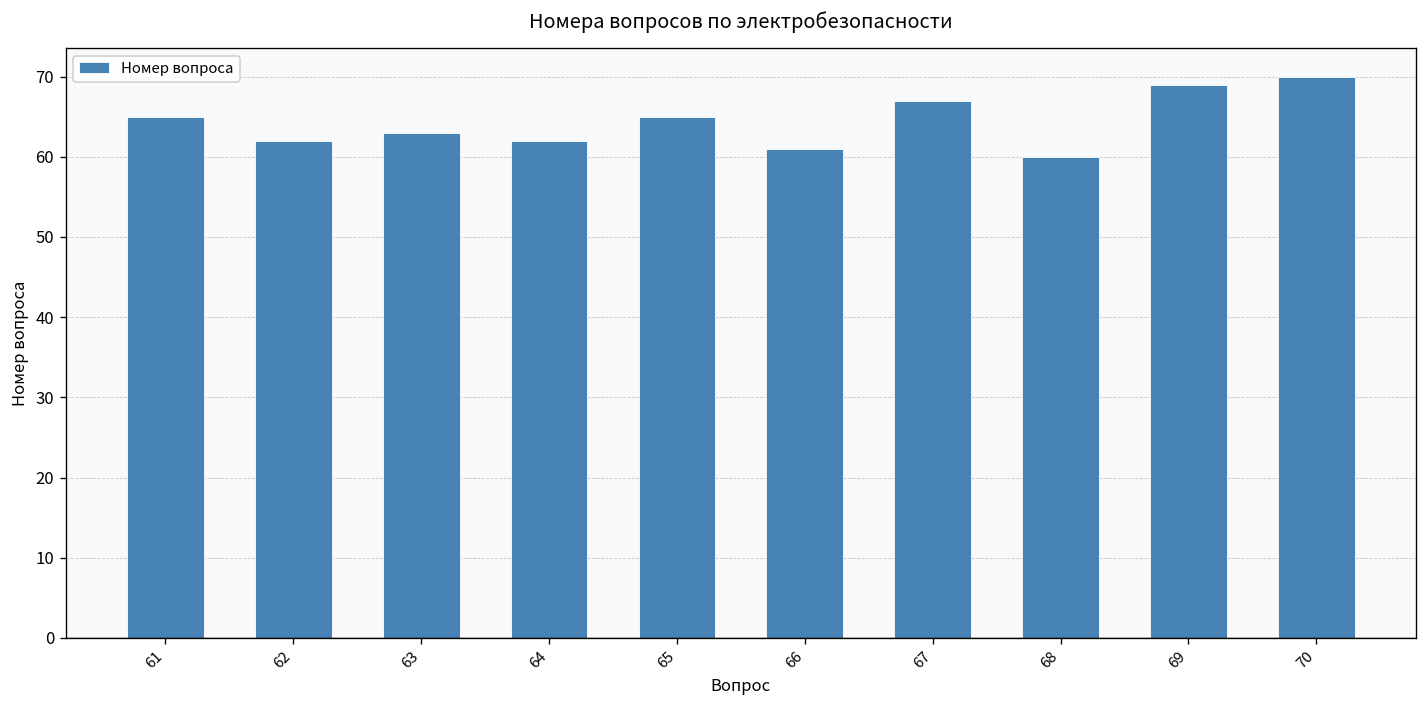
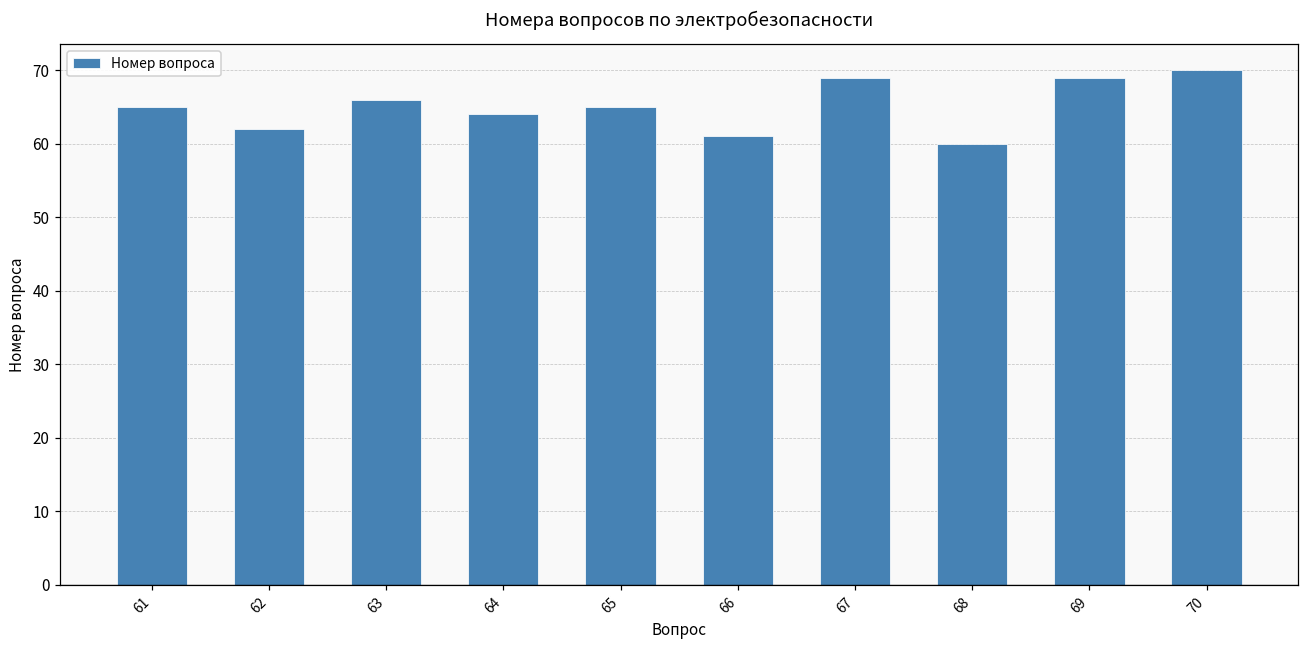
63: 63 -> 66
64: 62 -> 64
67: 67 -> 69
